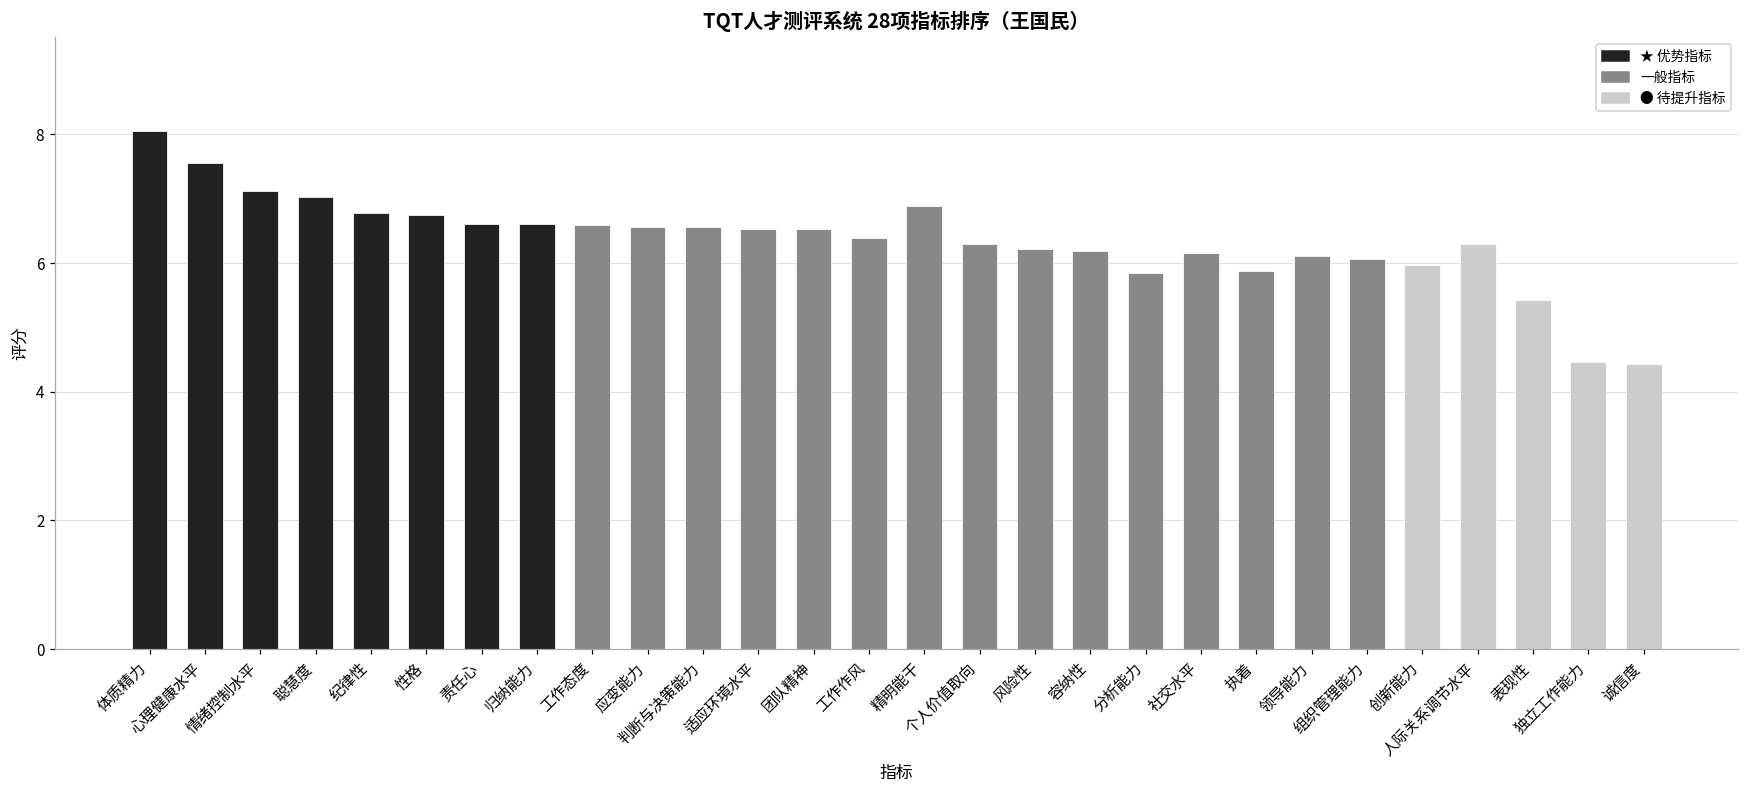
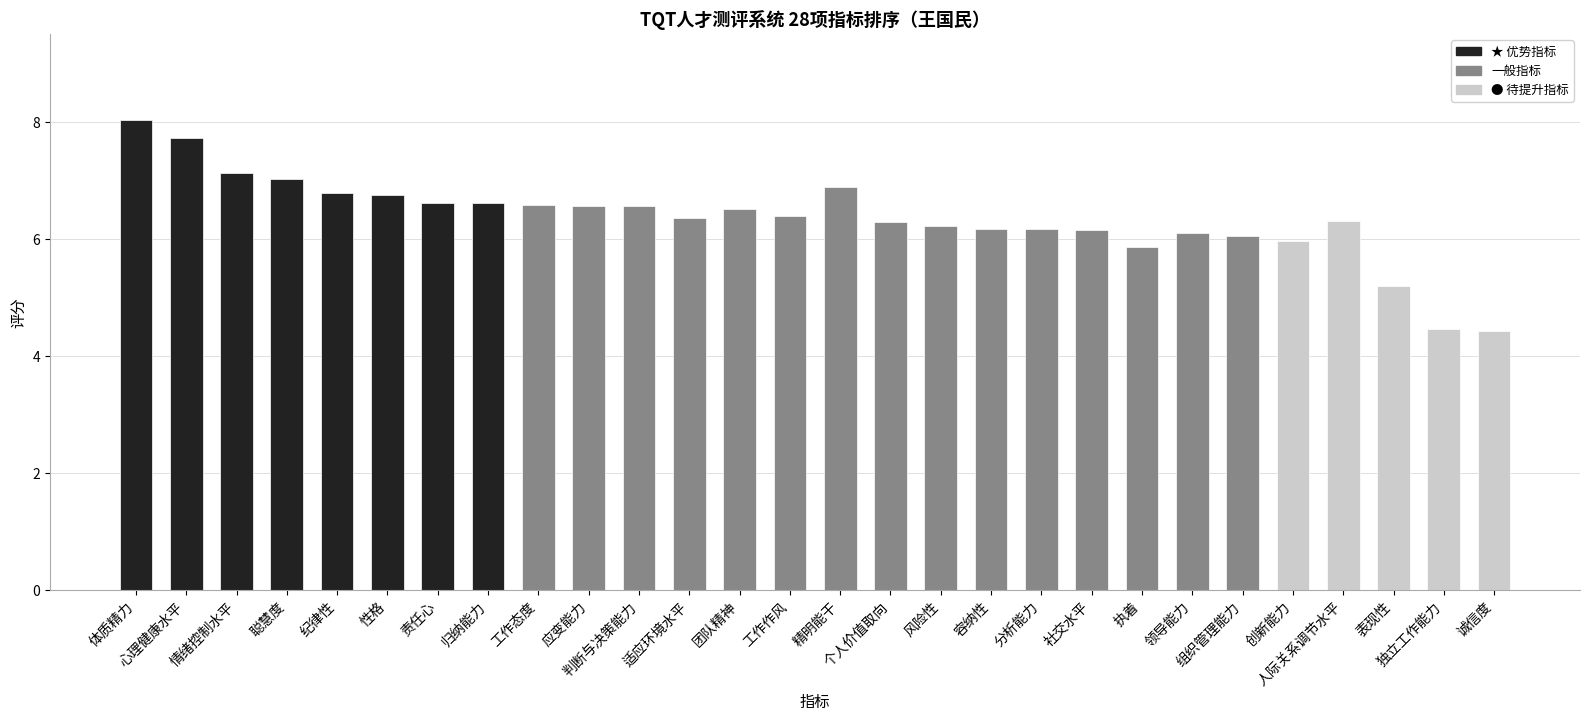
★ 优势指标, 心理健康水平: 7.6 -> 7.7
一般指标, 适应环境水平: 6.5 -> 6.4
一般指标, 分析能力: 5.8 -> 6.2
● 待提升指标, 表现性: 5.4 -> 5.2
